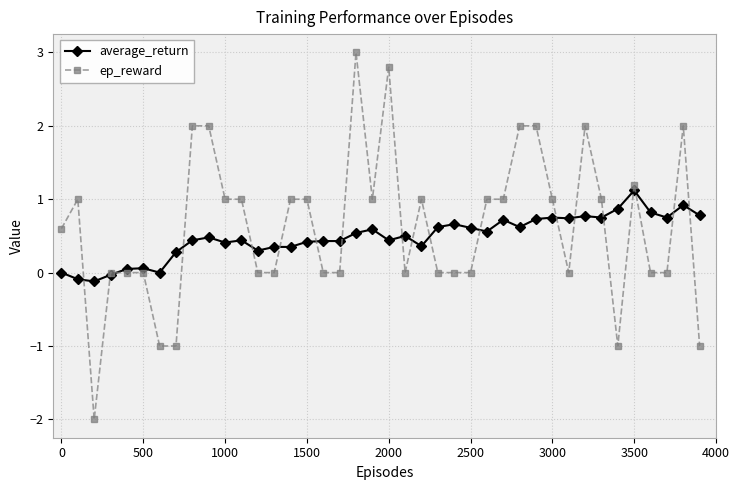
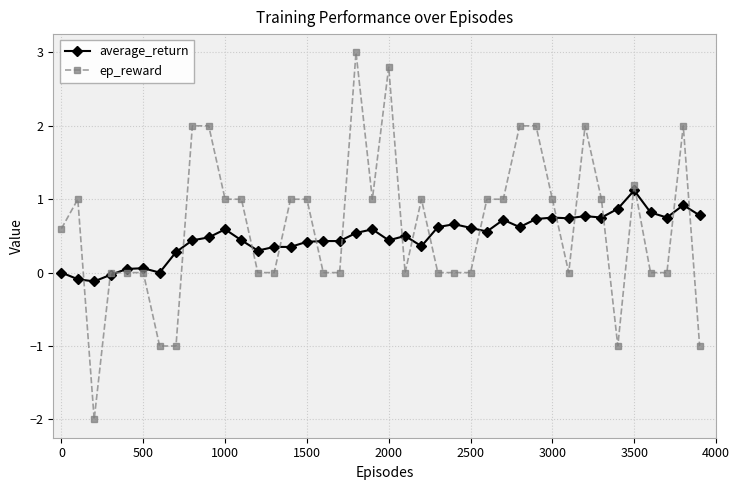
average_return, 1000: 0.4 -> 0.6
